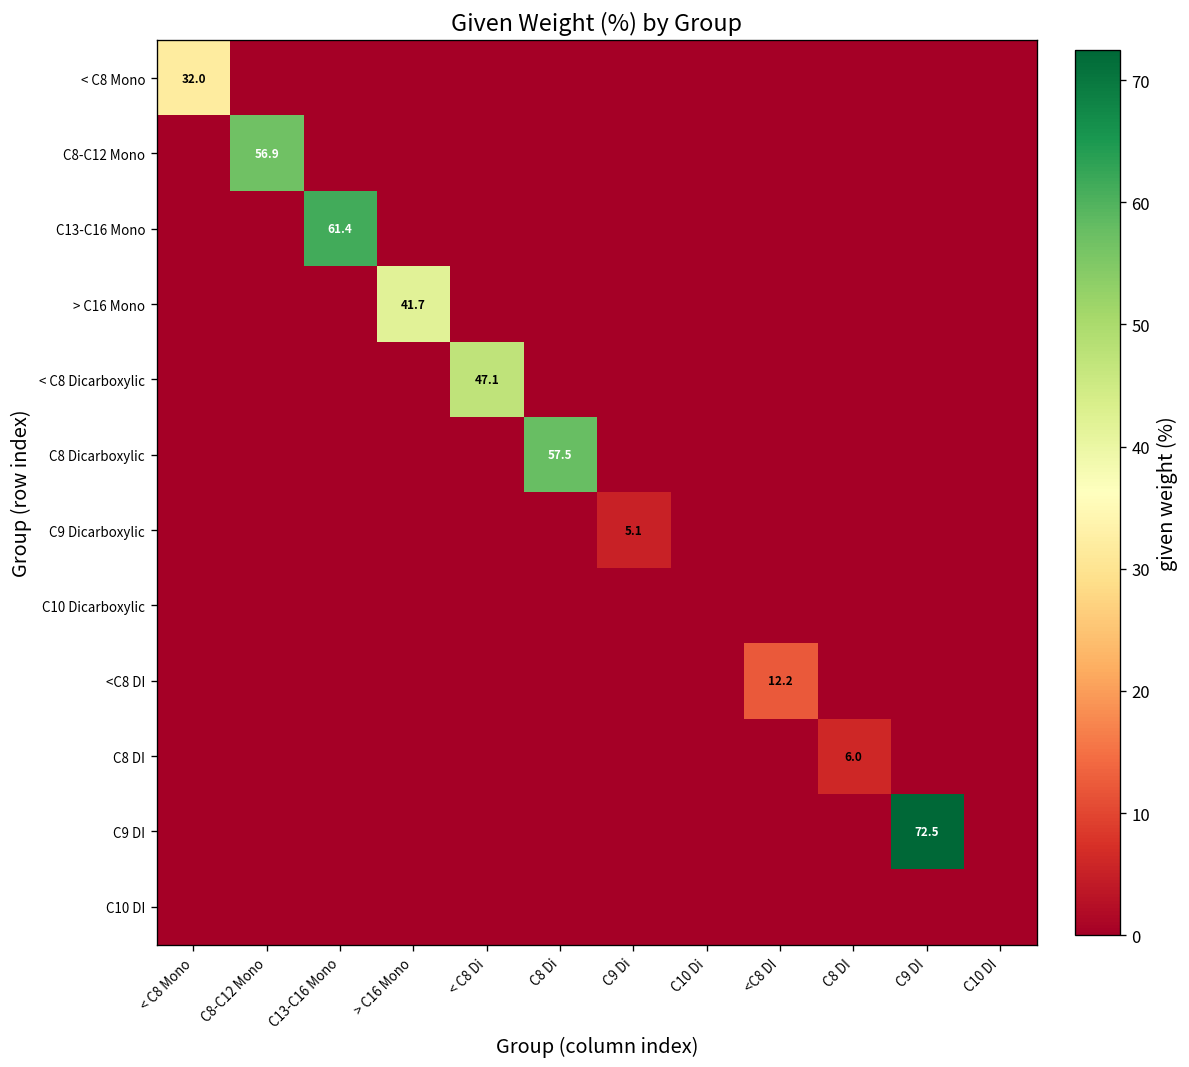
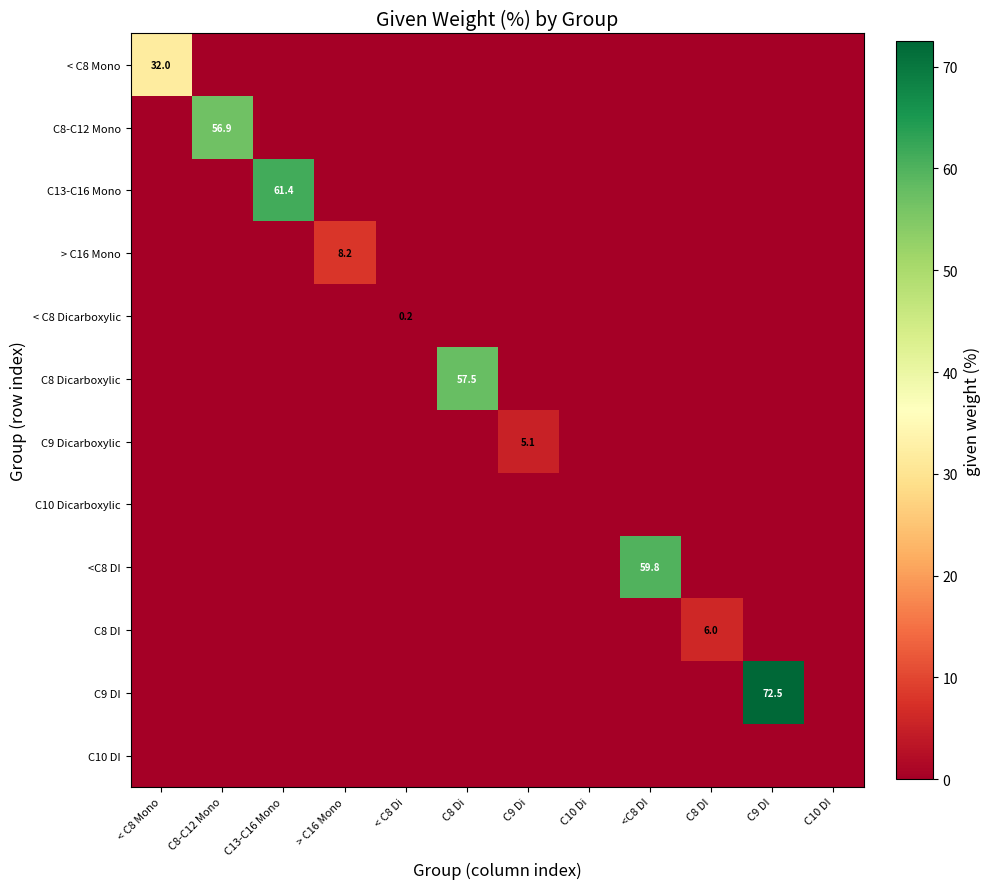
> C16 Mono, > C16 Mono: 41.7 -> 8.2
< C8 Dicarboxylic, < C8 Di: 47.1 -> 0.2
<C8 DI, <C8 DI: 12.2 -> 59.8
